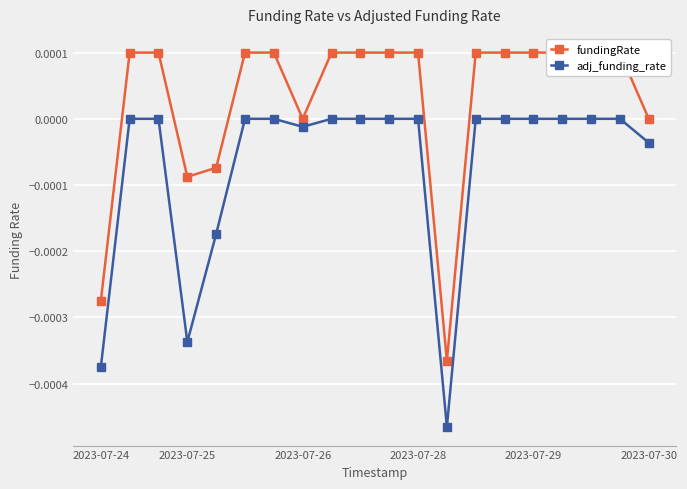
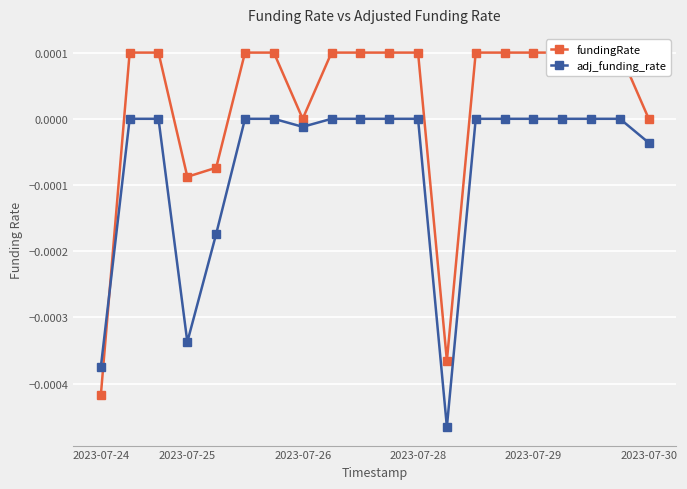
fundingRate, 2023-07-24: -0.00028 -> -0.00042
